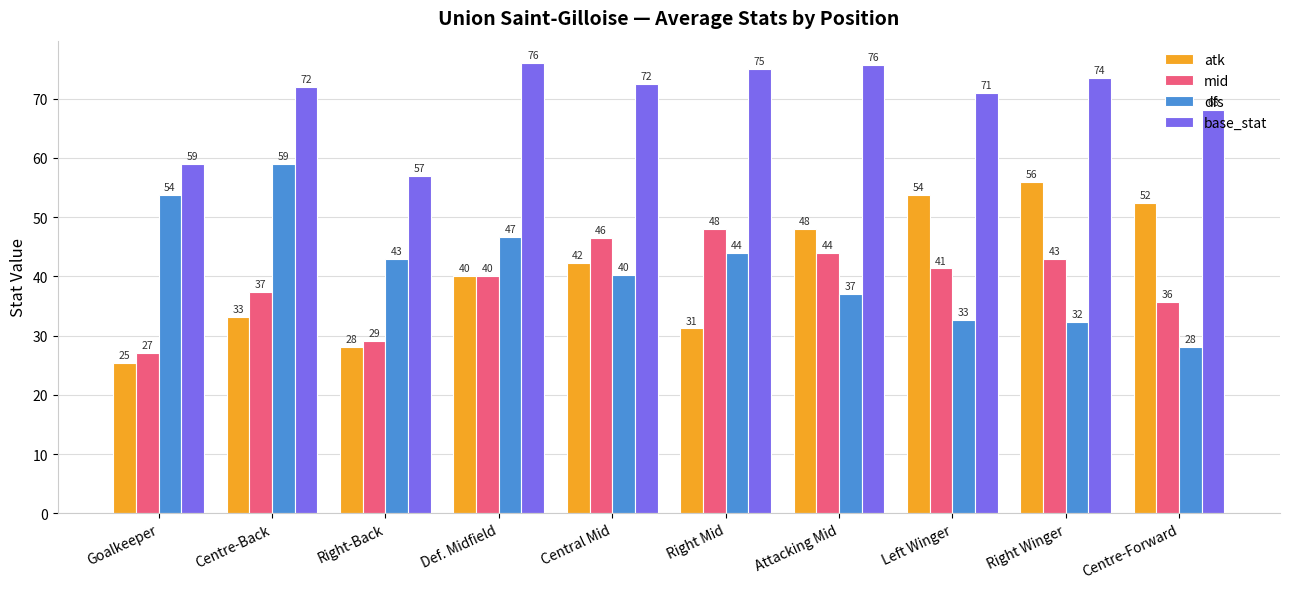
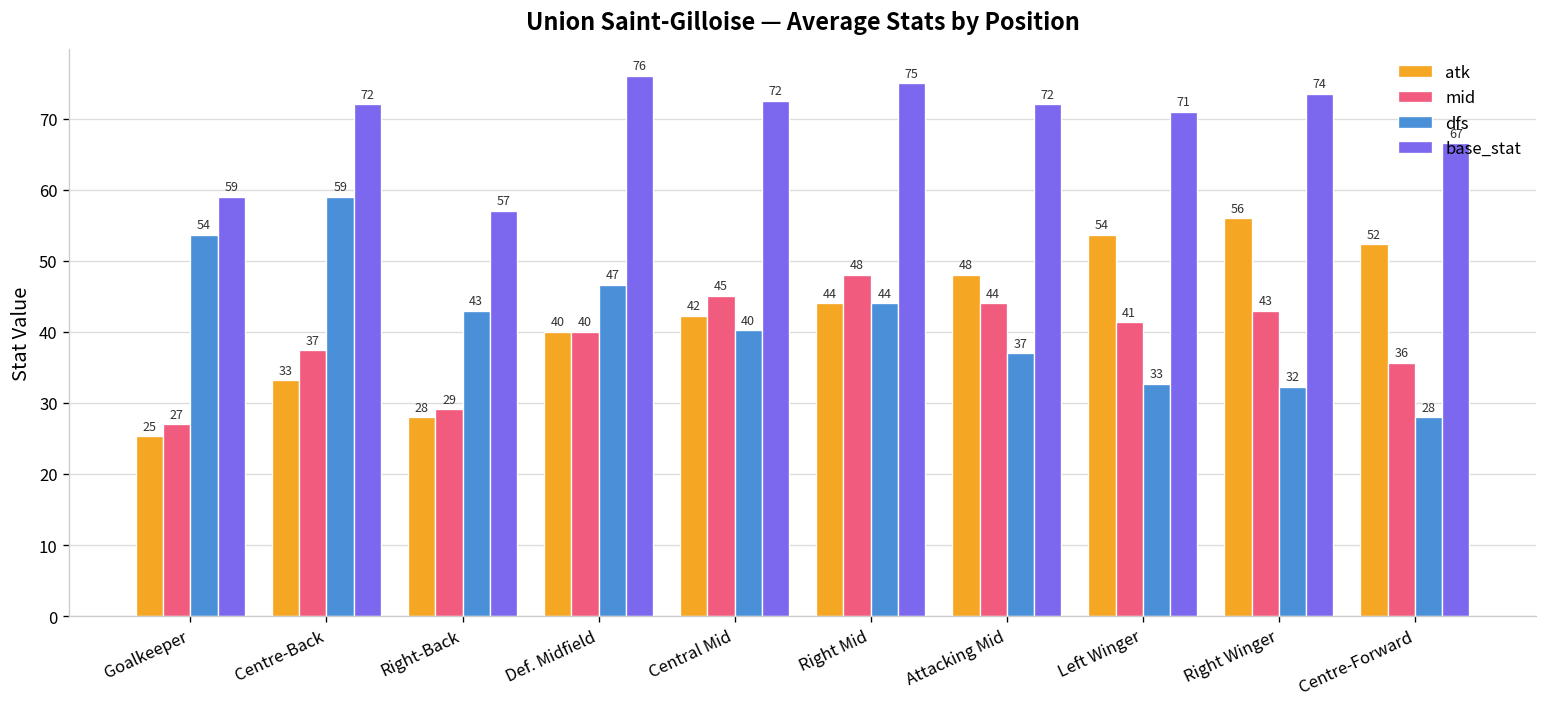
mid, Central Mid: 46 -> 45
atk, Right Mid: 31 -> 44
base_stat, Attacking Mid: 76 -> 72
base_stat, Centre-Forward: 68 -> 67
